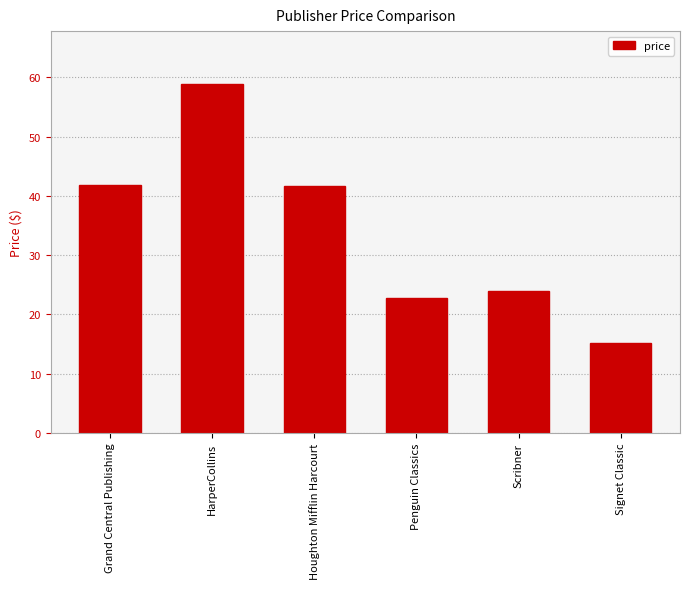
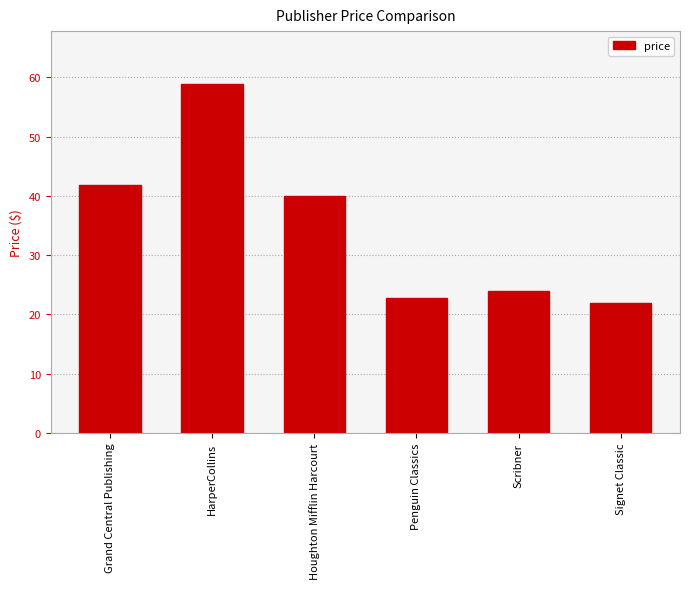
Houghton Mifflin Harcourt: 42 -> 40
Signet Classic: 15 -> 22
